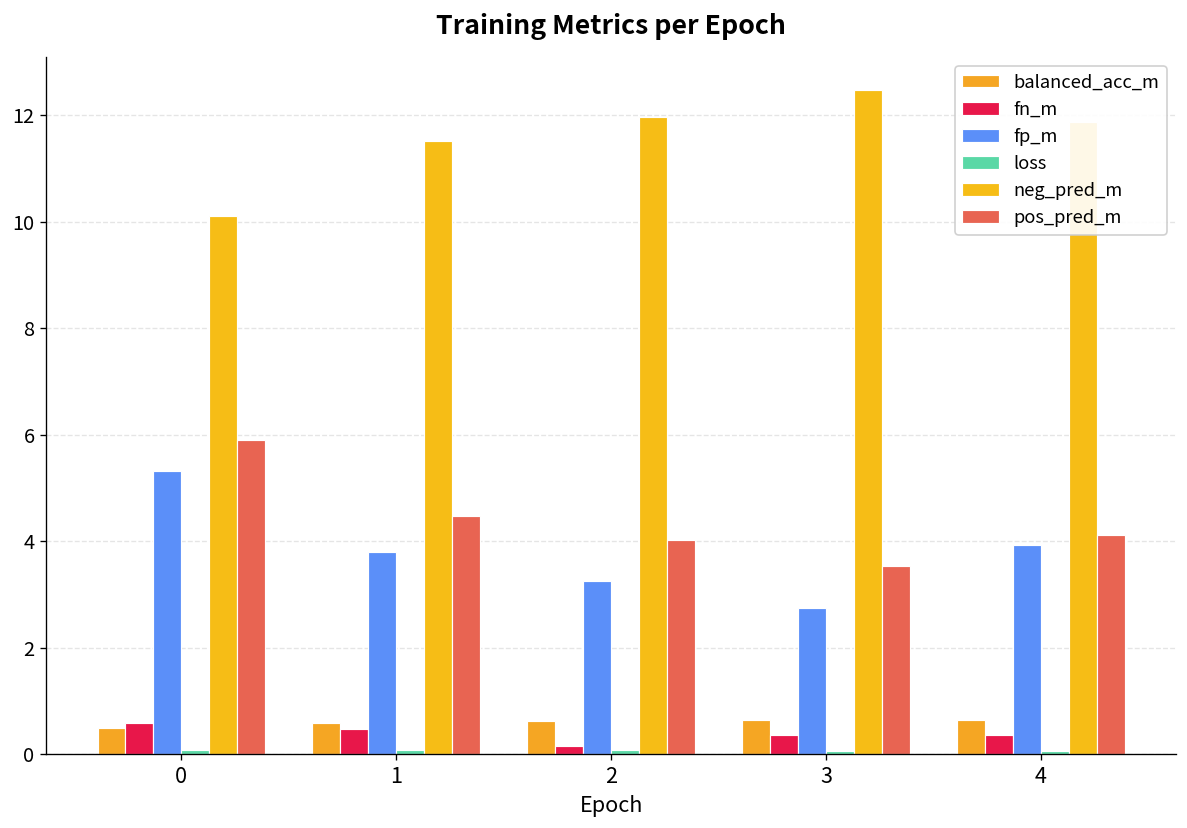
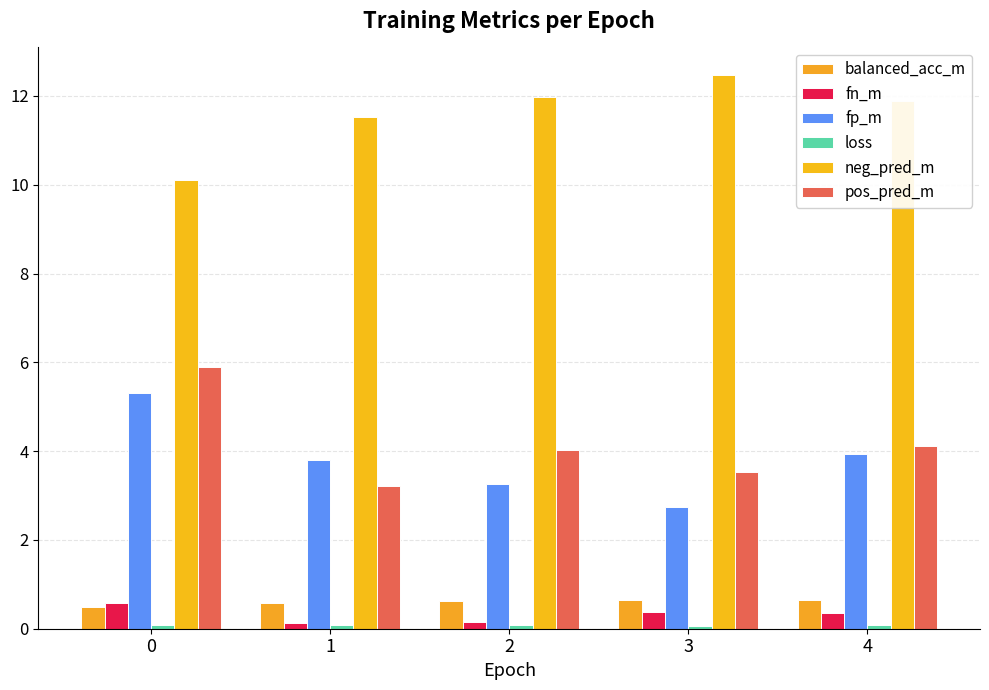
fn_m, 1: 0.5 -> 0.1
pos_pred_m, 1: 4.5 -> 3.2
